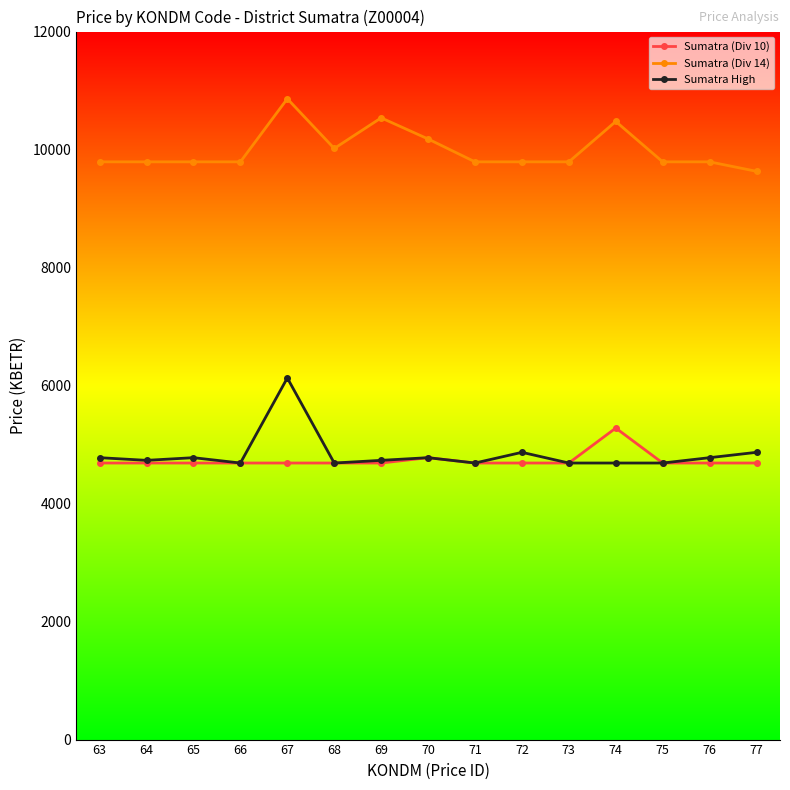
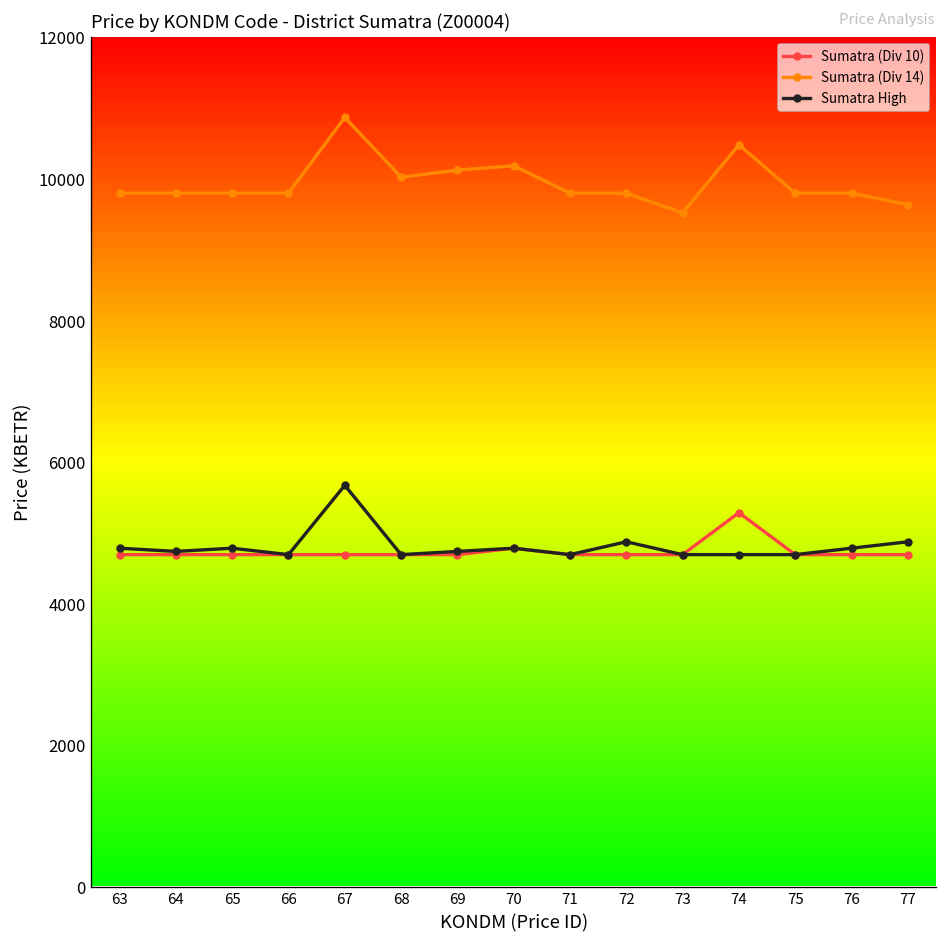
Sumatra High, 67: 6100 -> 5700
Sumatra (Div 14), 69: 10500 -> 10100
Sumatra (Div 14), 73: 9800 -> 9500
